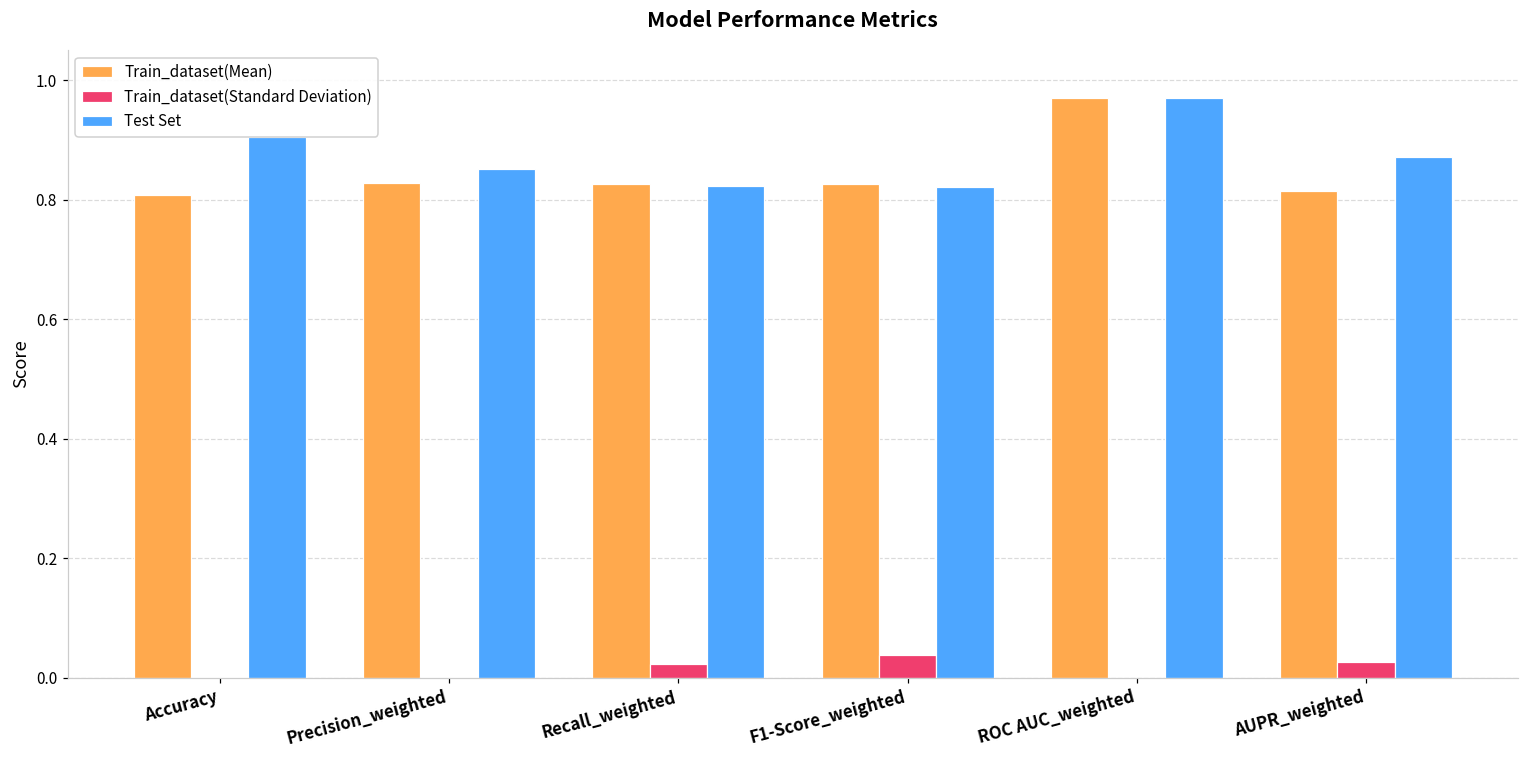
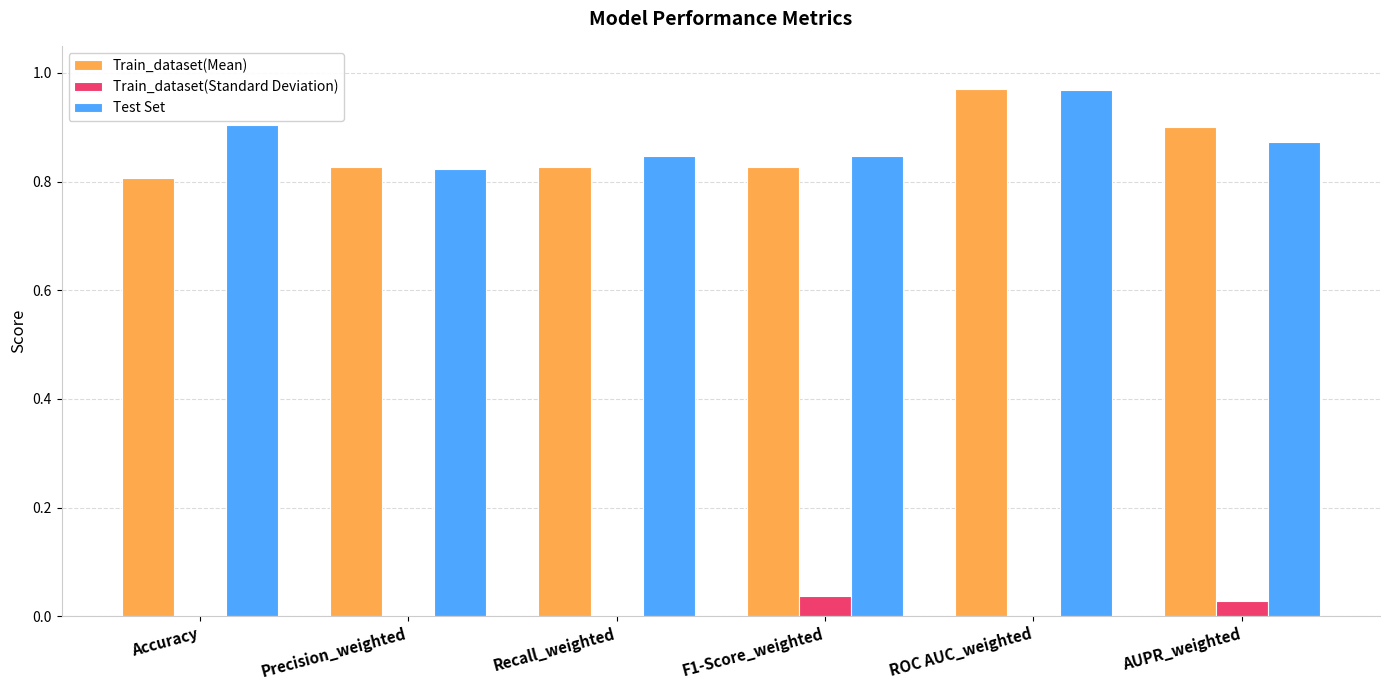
Test Set, Precision_weighted: 0.85 -> 0.82
Train_dataset(Standard Deviation), Recall_weighted: 0.02 -> 0.00
Test Set, Recall_weighted: 0.82 -> 0.85
Test Set, F1-Score_weighted: 0.82 -> 0.85
Train_dataset(Mean), AUPR_weighted: 0.81 -> 0.90
